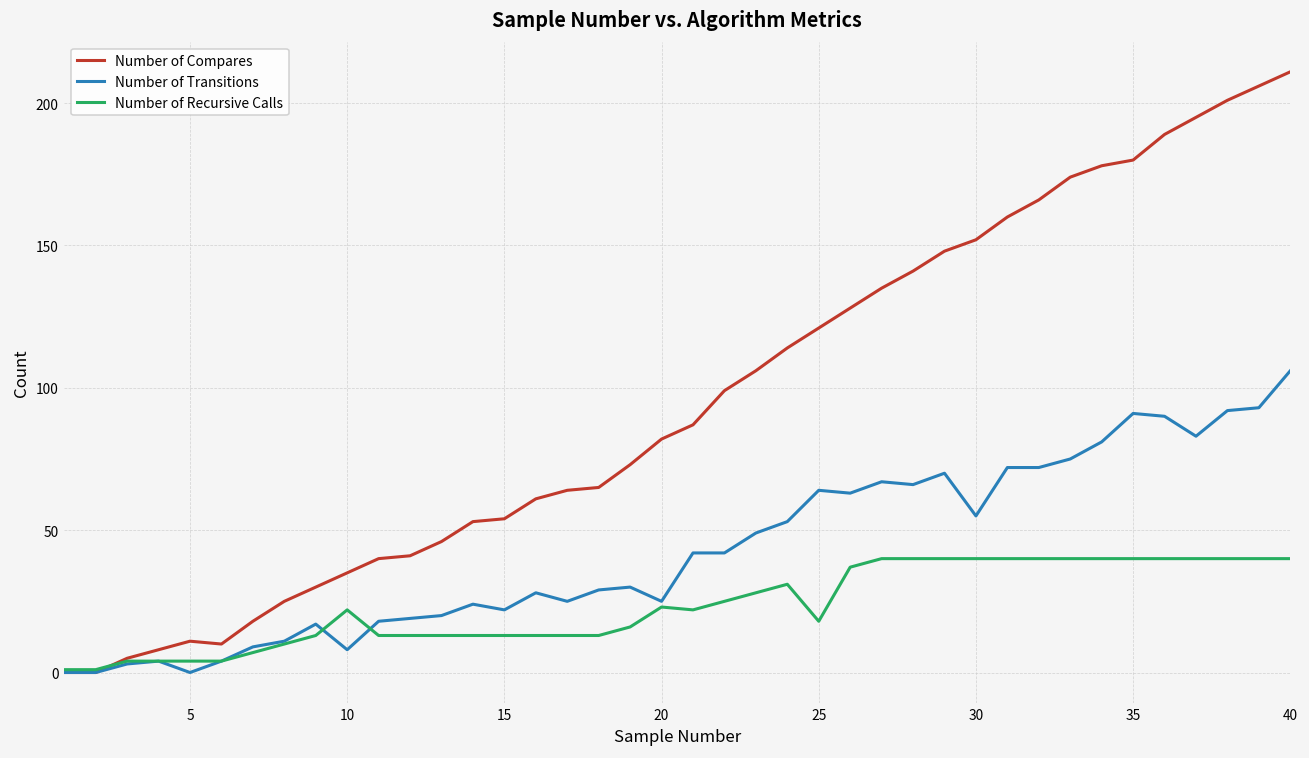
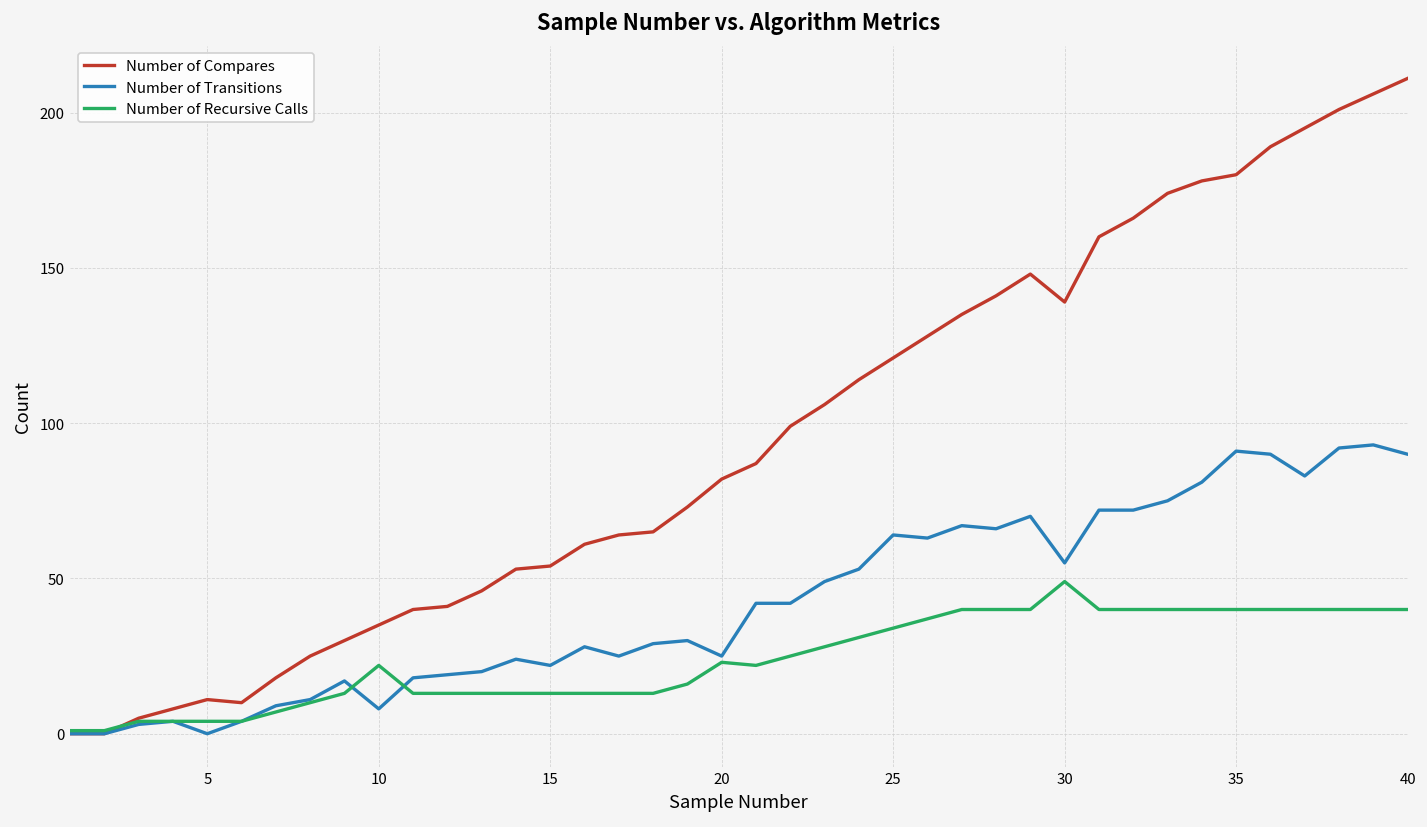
Number of Recursive Calls, 25: 18 -> 34
Number of Compares, 30: 152 -> 139
Number of Recursive Calls, 30: 40 -> 49
Number of Transitions, 40: 106 -> 90
